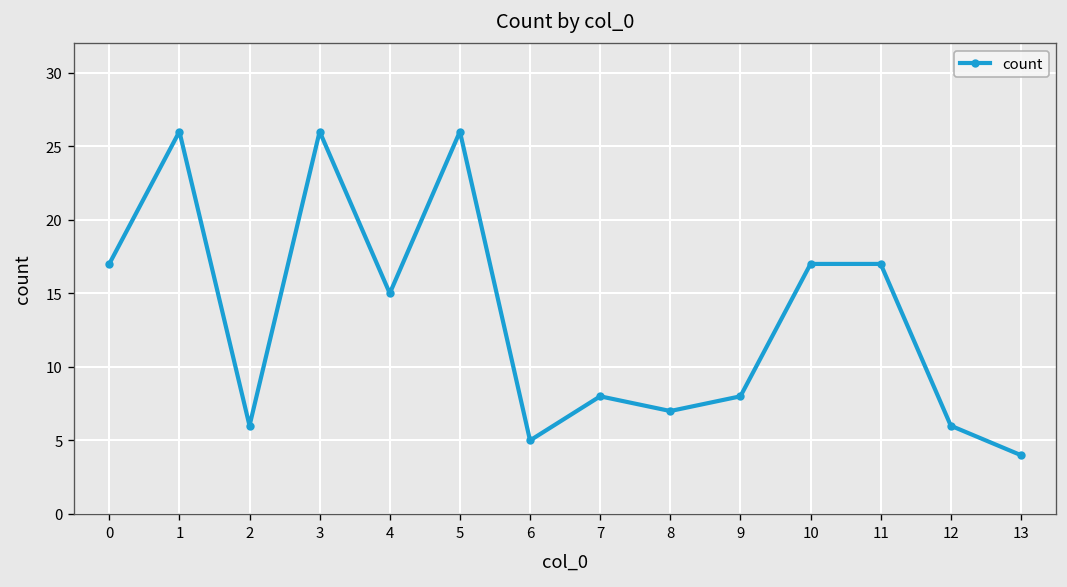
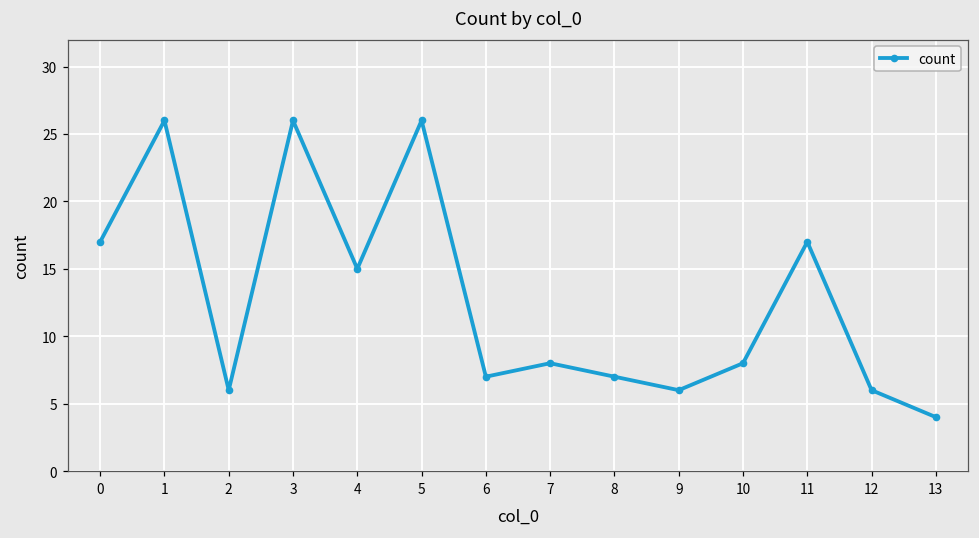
6: 5 -> 7
9: 8 -> 6
10: 17 -> 8
